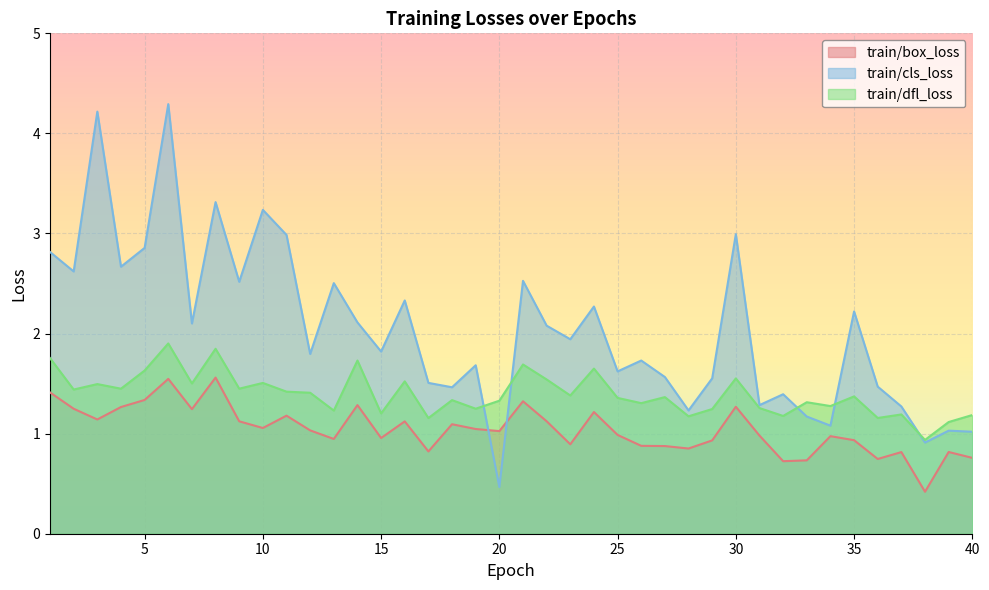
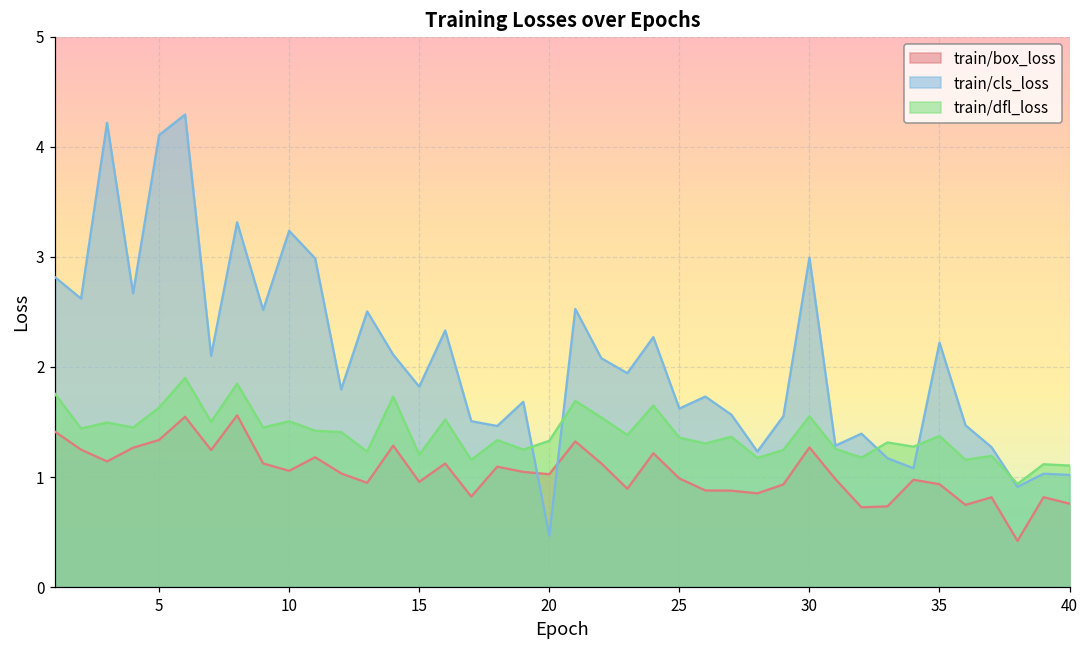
train/cls_loss, 5: 2.86 -> 4.11
train/dfl_loss, 40: 1.19 -> 1.10
